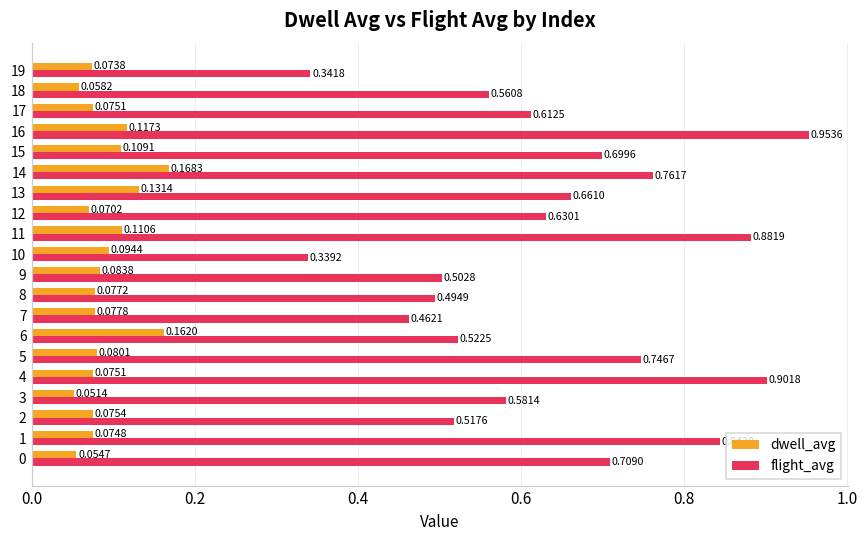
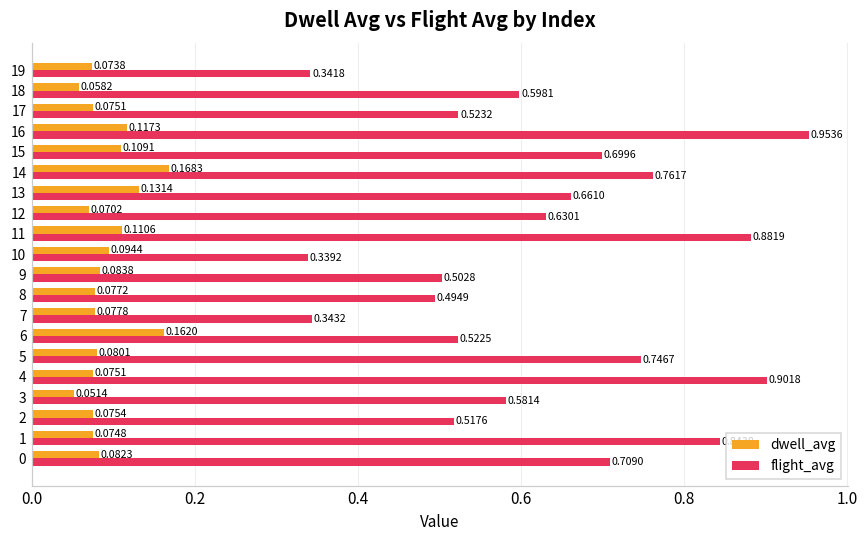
flight_avg, 18: 0.5608 -> 0.5981
flight_avg, 17: 0.6125 -> 0.5232
flight_avg, 7: 0.4621 -> 0.3432
dwell_avg, 0: 0.0547 -> 0.0823
